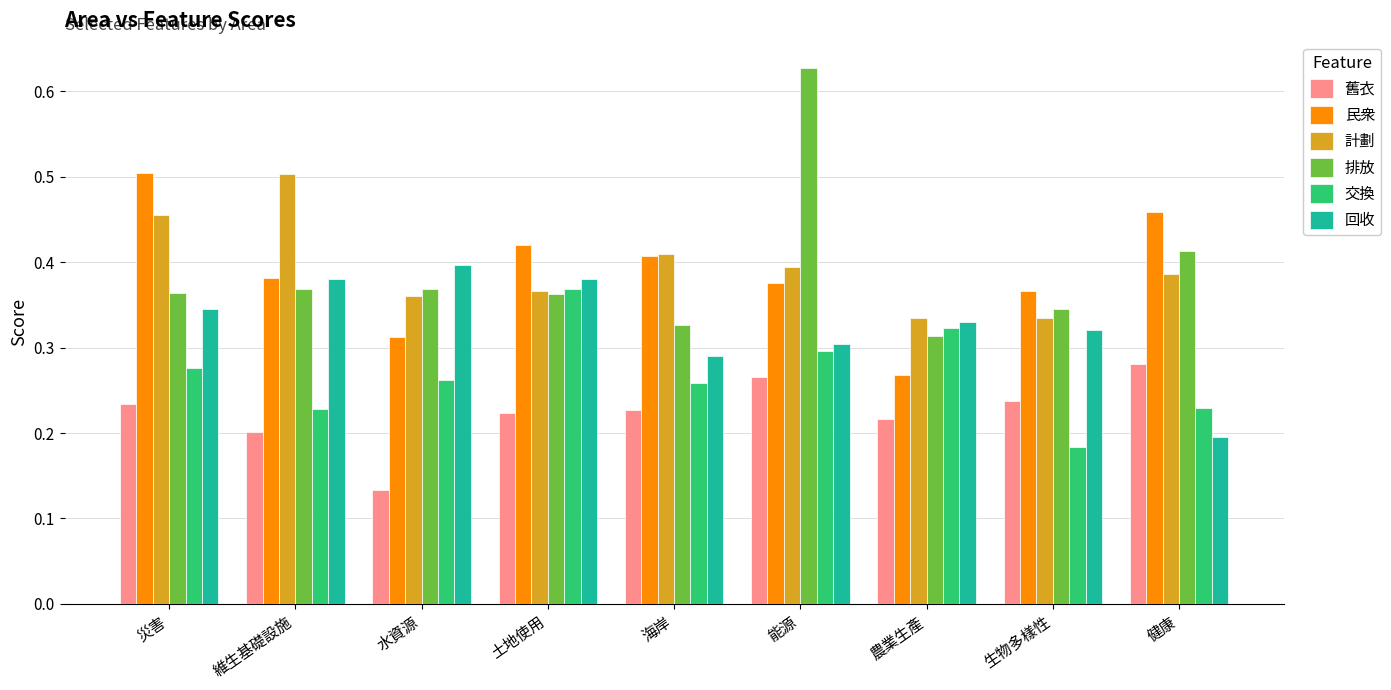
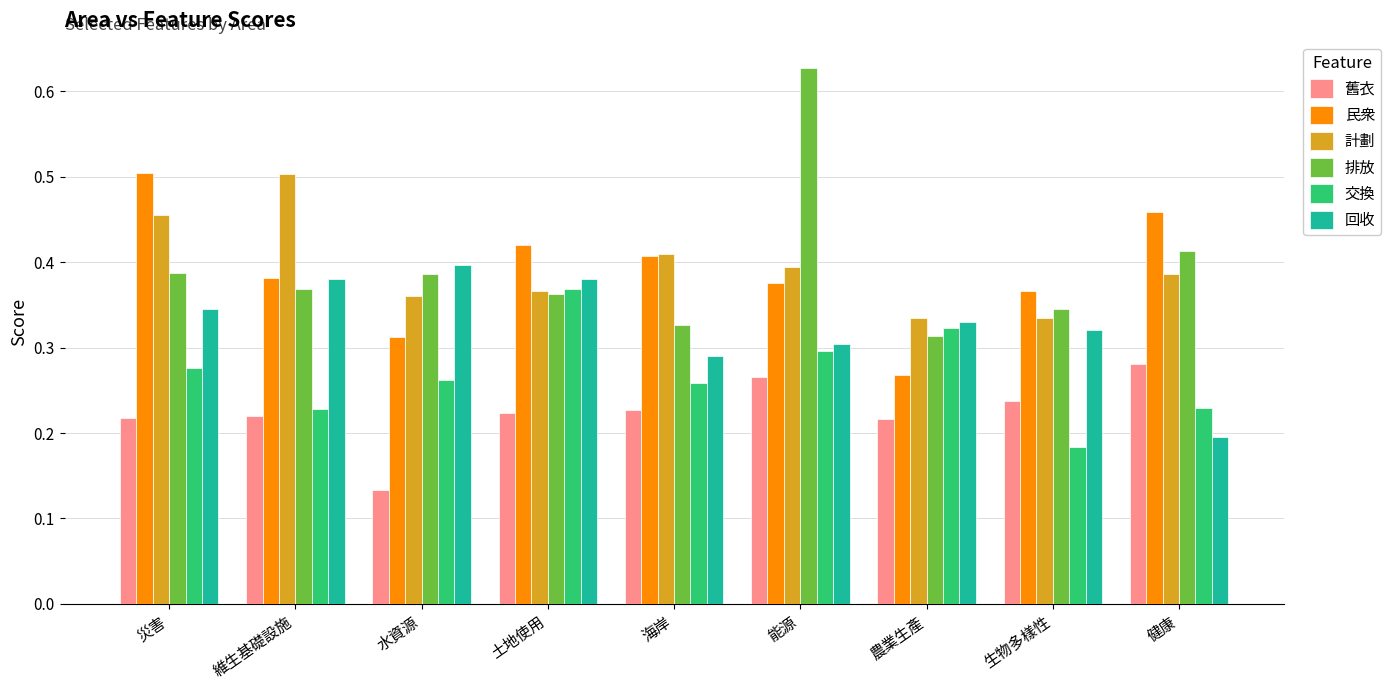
舊衣, 災害: 0.23 -> 0.22
排放, 災害: 0.36 -> 0.39
舊衣, 維生基礎設施: 0.20 -> 0.22
排放, 水資源: 0.37 -> 0.39
